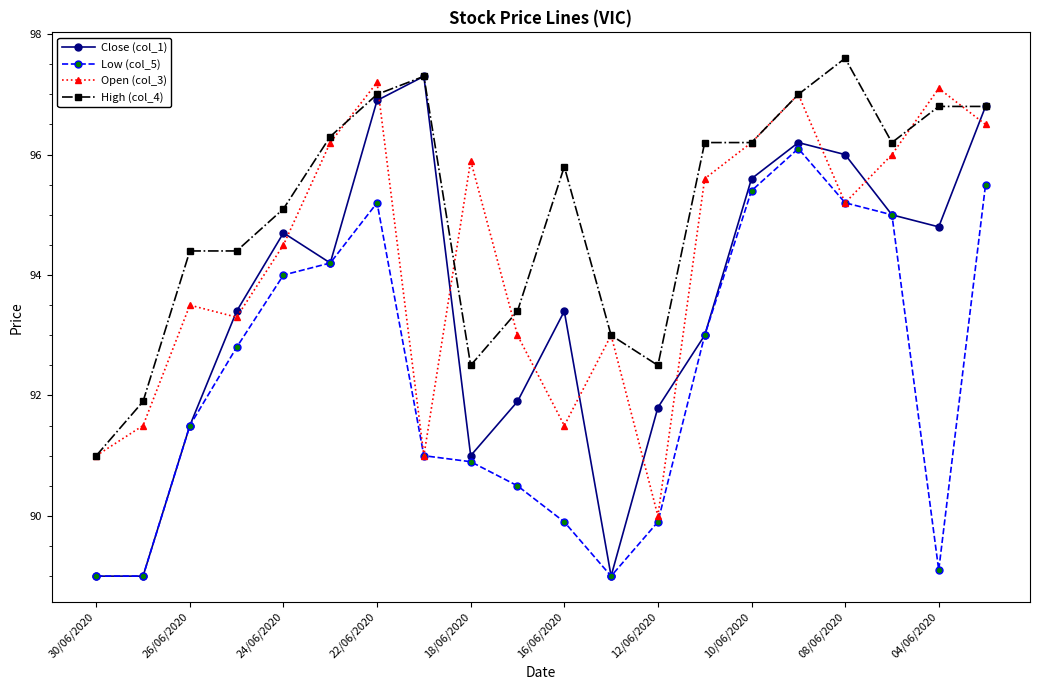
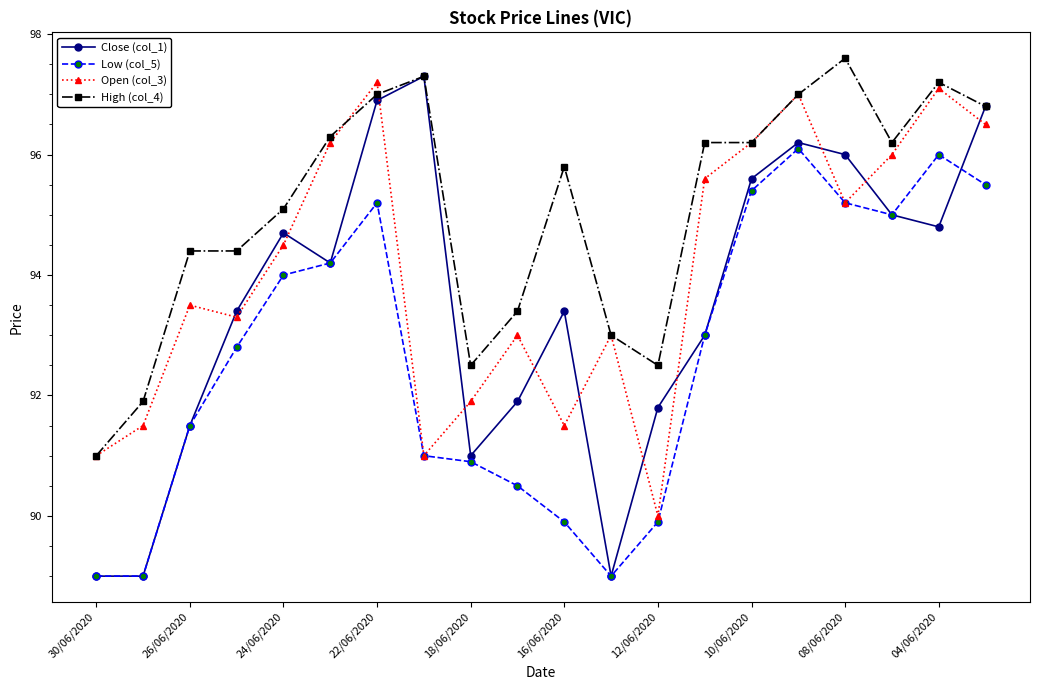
Open (col_3), 18/06/2020: 95.9 -> 91.9
Low (col_5), 04/06/2020: 89.1 -> 96.0
High (col_4), 04/06/2020: 96.8 -> 97.2
